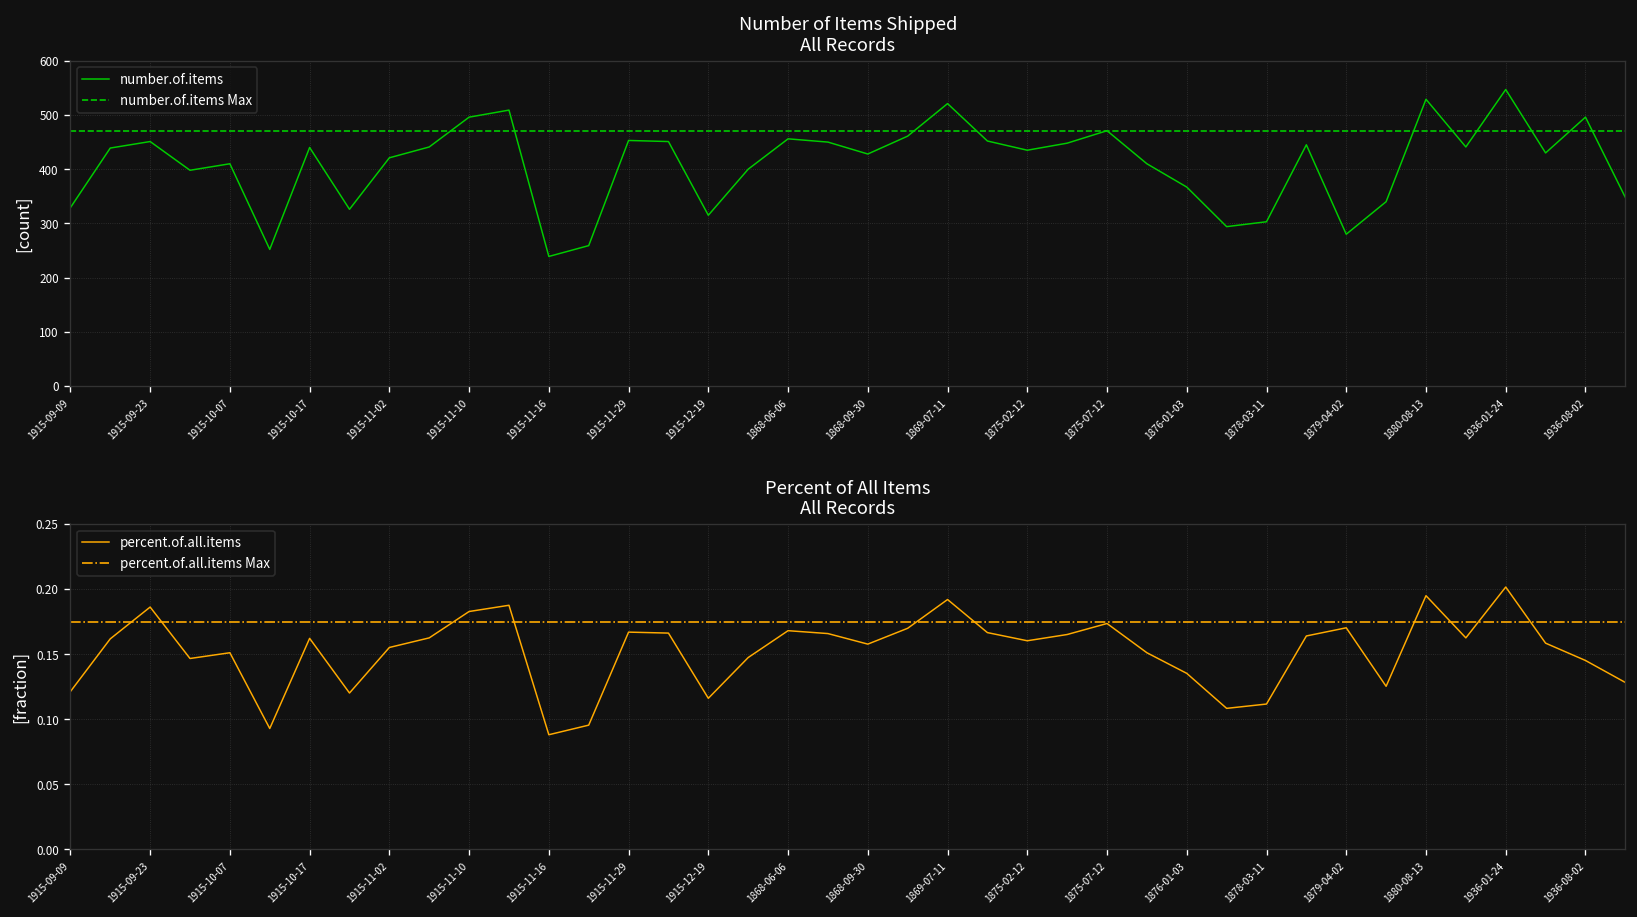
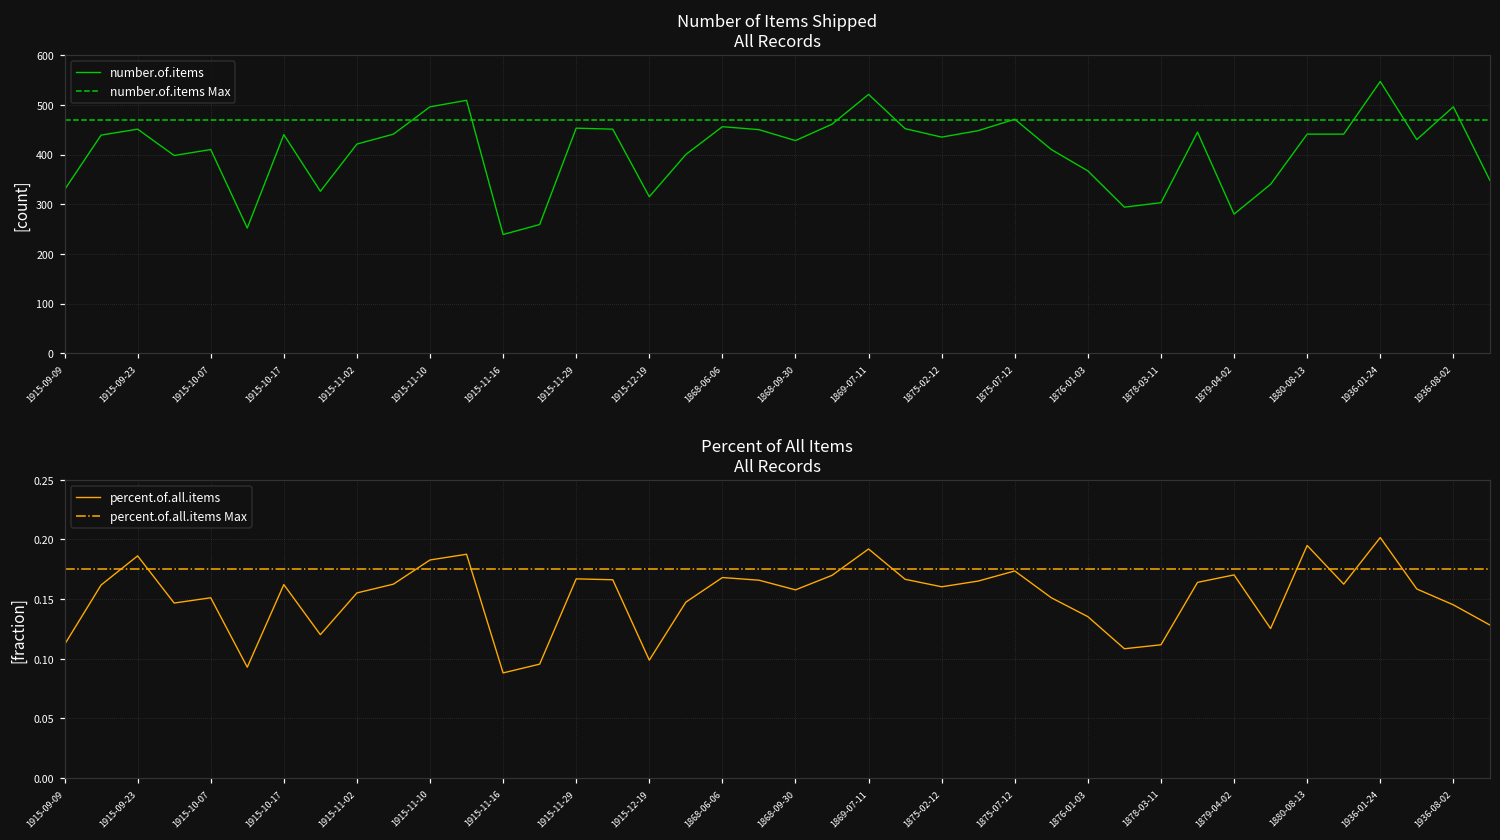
Number of Items Shipped All Records, 1880-08-13: 530 -> 440
Percent of All Items All Records, 1915-09-09: 0.121 -> 0.112
Percent of All Items All Records, 1915-12-19: 0.116 -> 0.099
